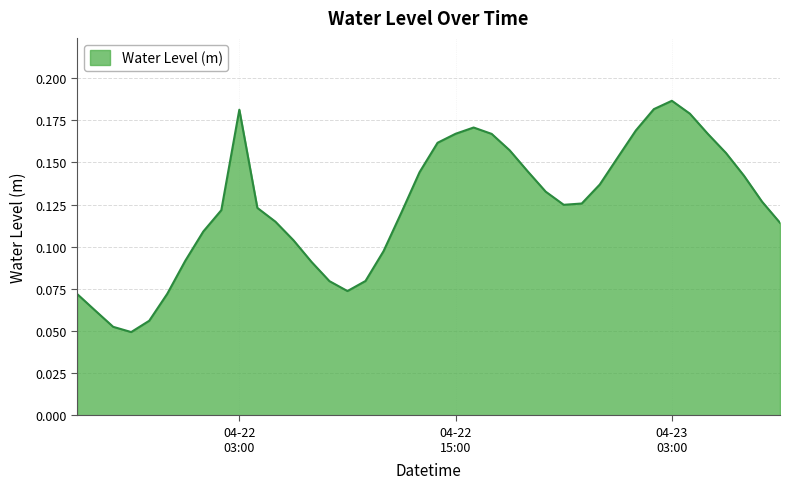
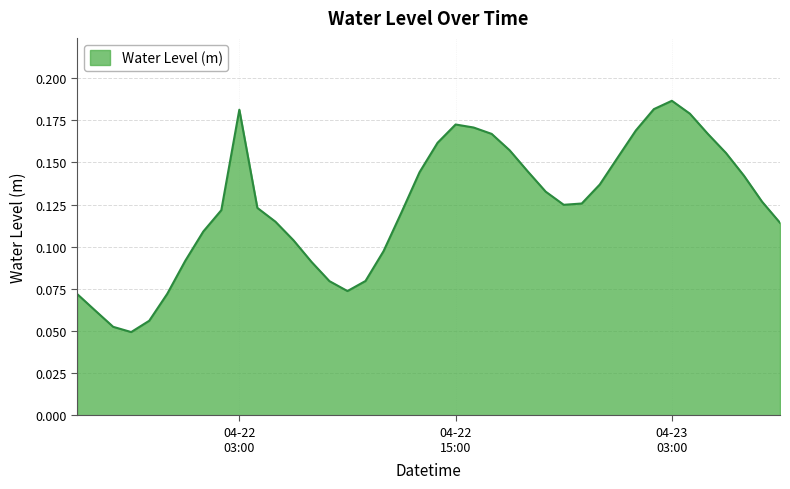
04-22 15:00: 0.167 -> 0.172
